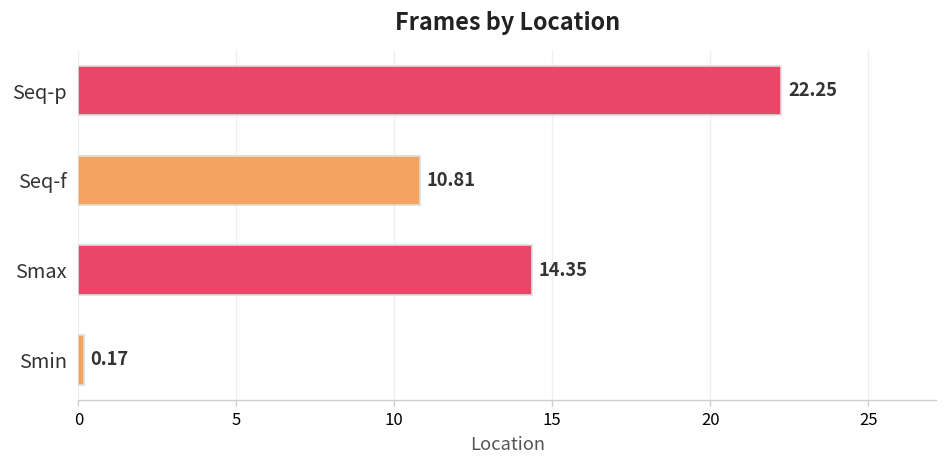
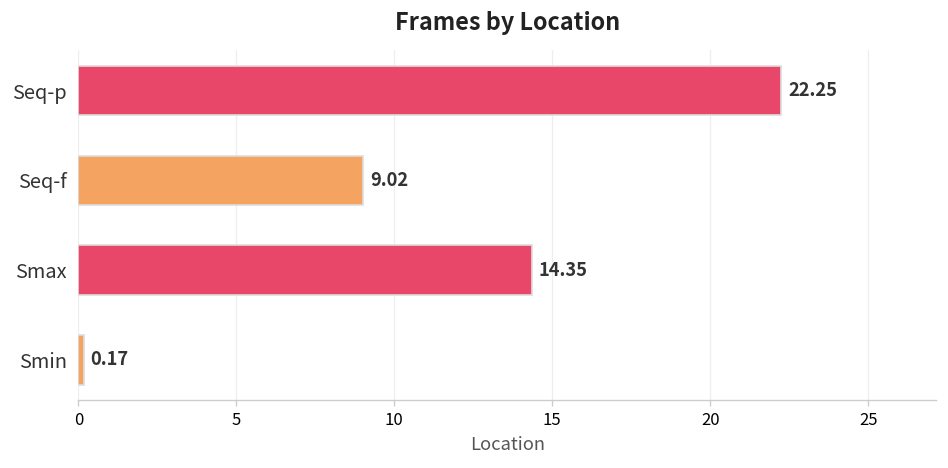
Seq-f: 10.81 -> 9.02
